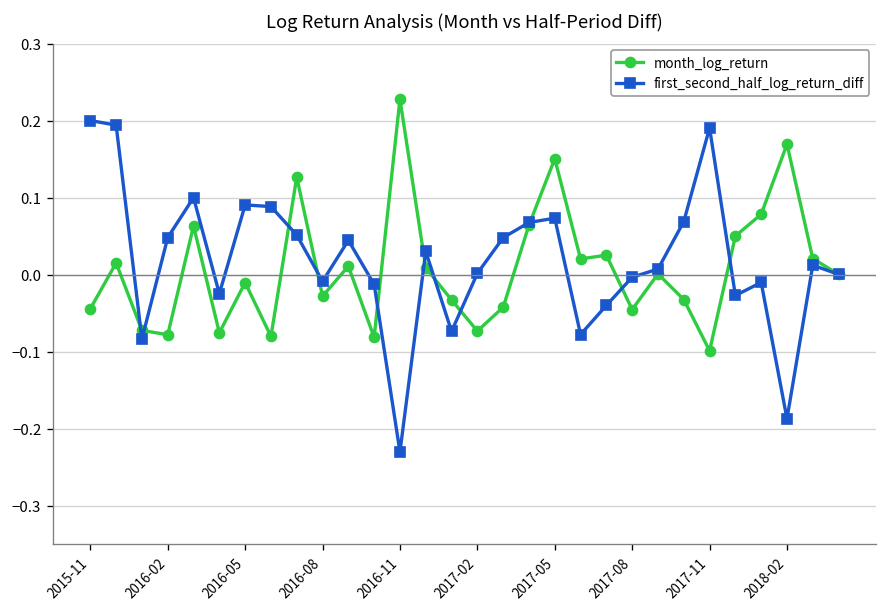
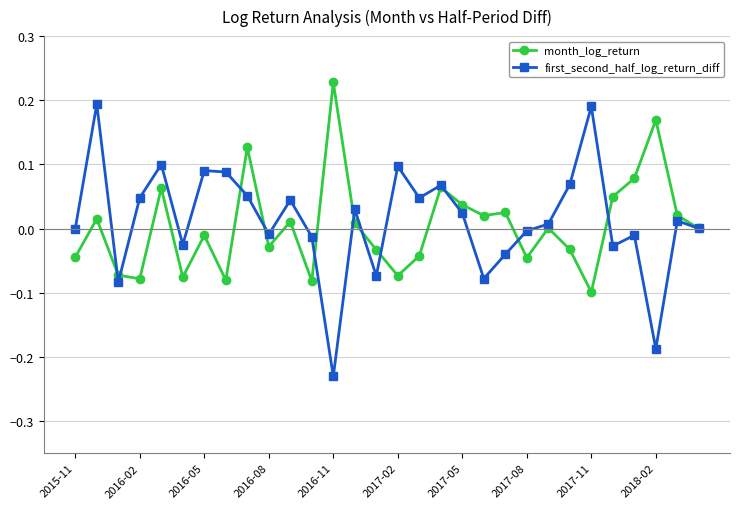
first_second_half_log_return_diff, 2015-11: 0.2 -> 0.0
first_second_half_log_return_diff, 2017-02: 0.00 -> 0.10
month_log_return, 2017-05: 0.15 -> 0.04
first_second_half_log_return_diff, 2017-05: 0.07 -> 0.02
